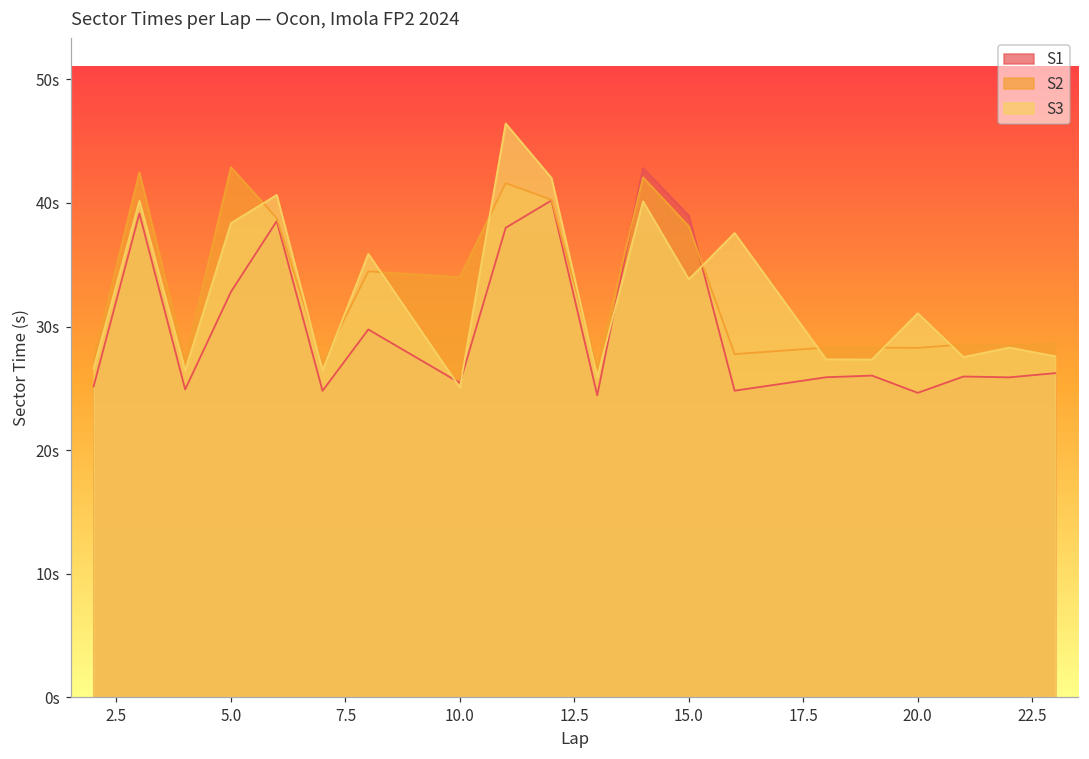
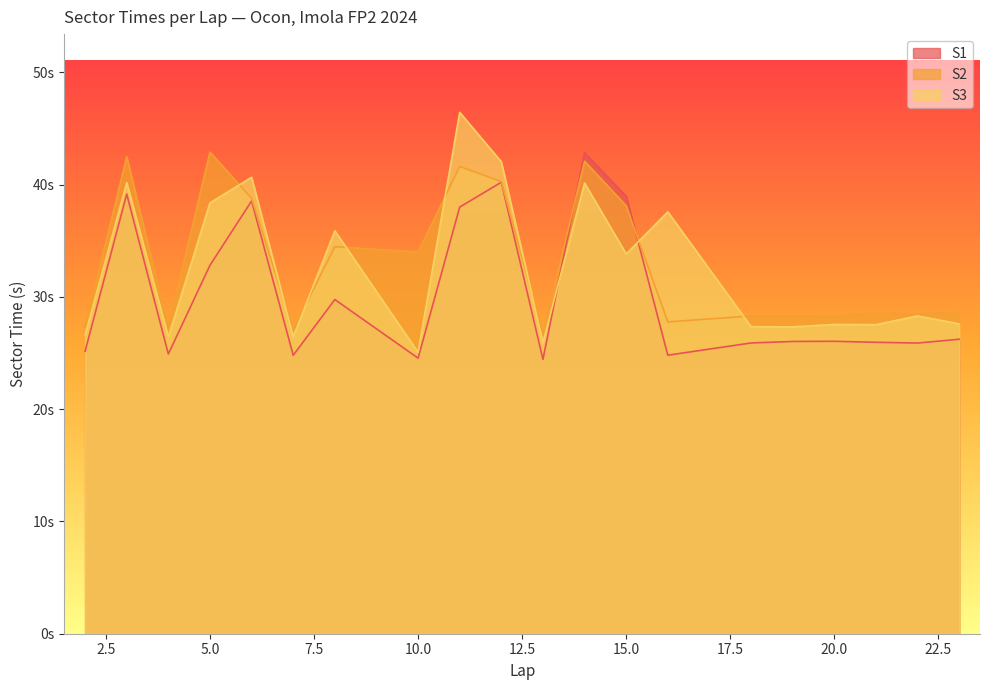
S1, 10.0: 25.4s -> 24.5s
S1, 20.0: 24.6s -> 26.0s
S3, 20.0: 31.1s -> 27.5s
